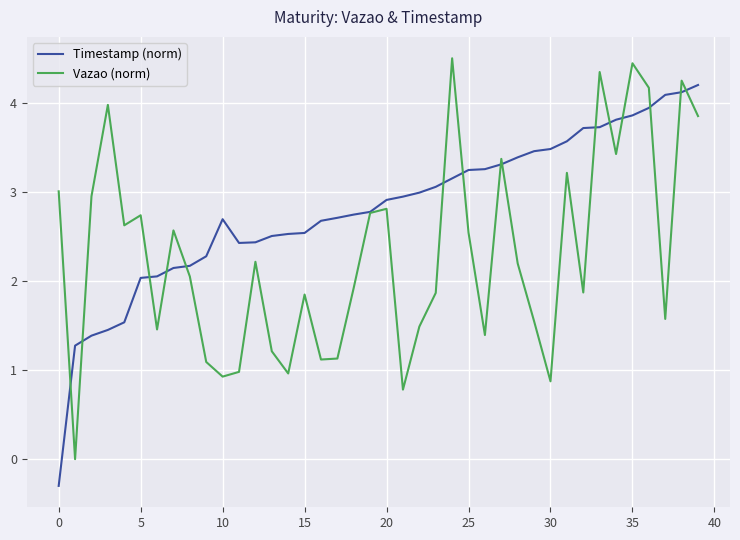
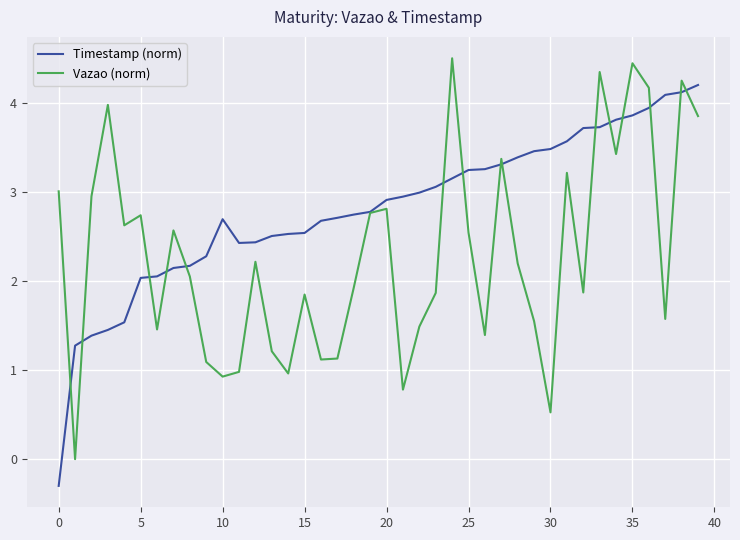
Vazao (norm), 30: 0.9 -> 0.5
